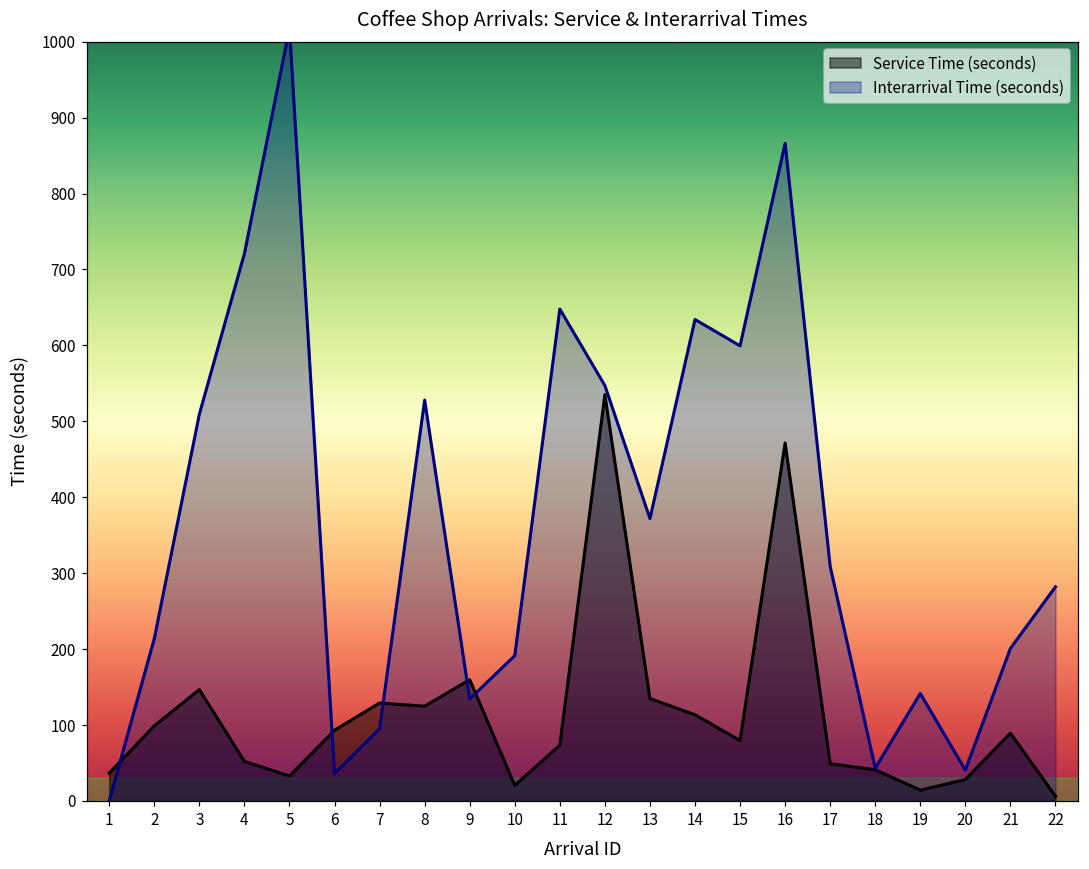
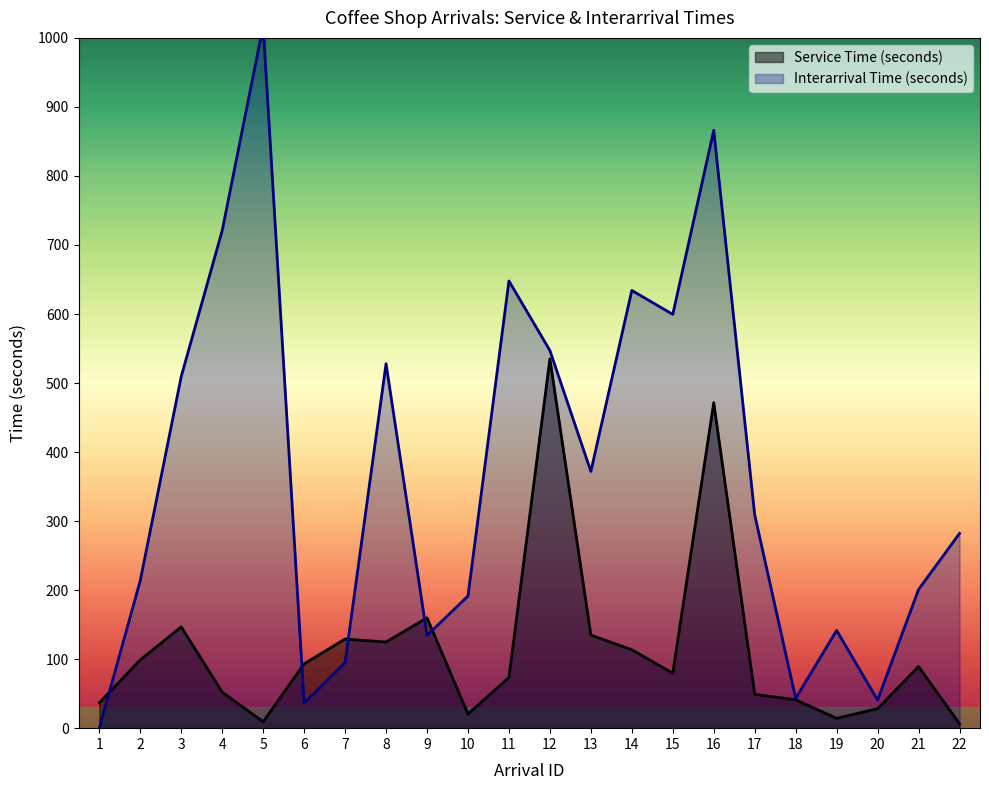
Service Time (seconds), 5: 30 -> 10
